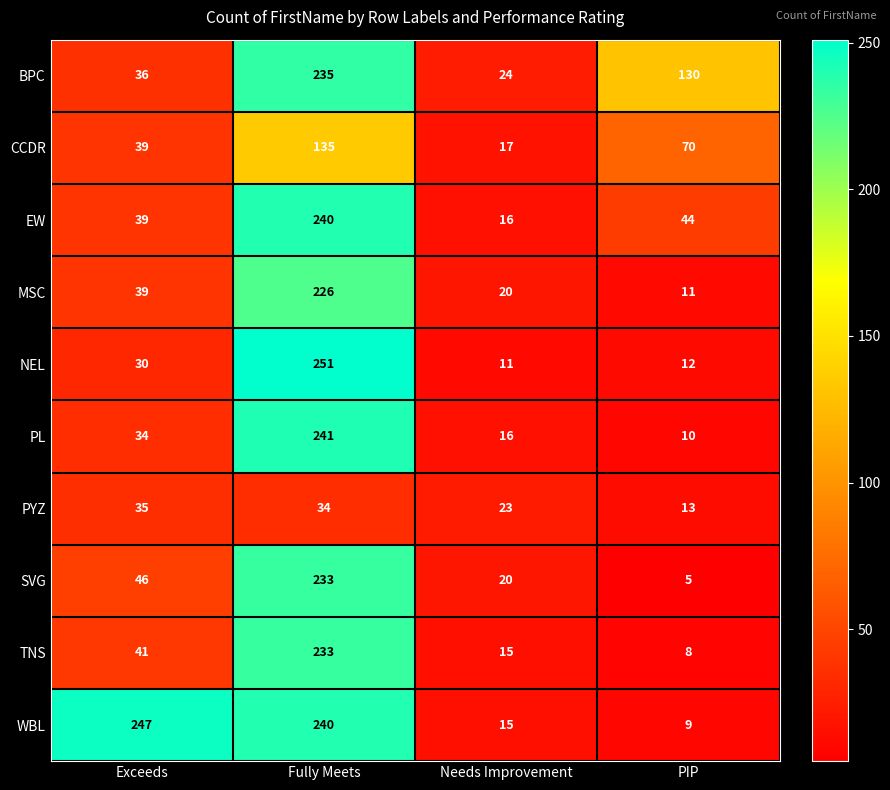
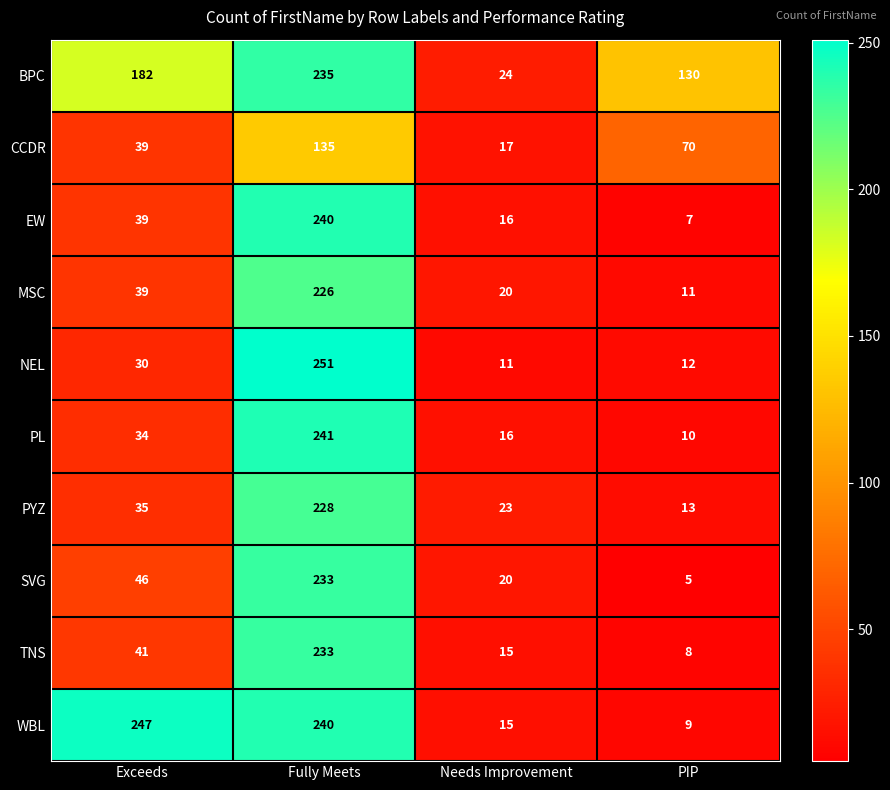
BPC, Exceeds: 36 -> 182
EW, PIP: 44 -> 7
PYZ, Fully Meets: 34 -> 228
